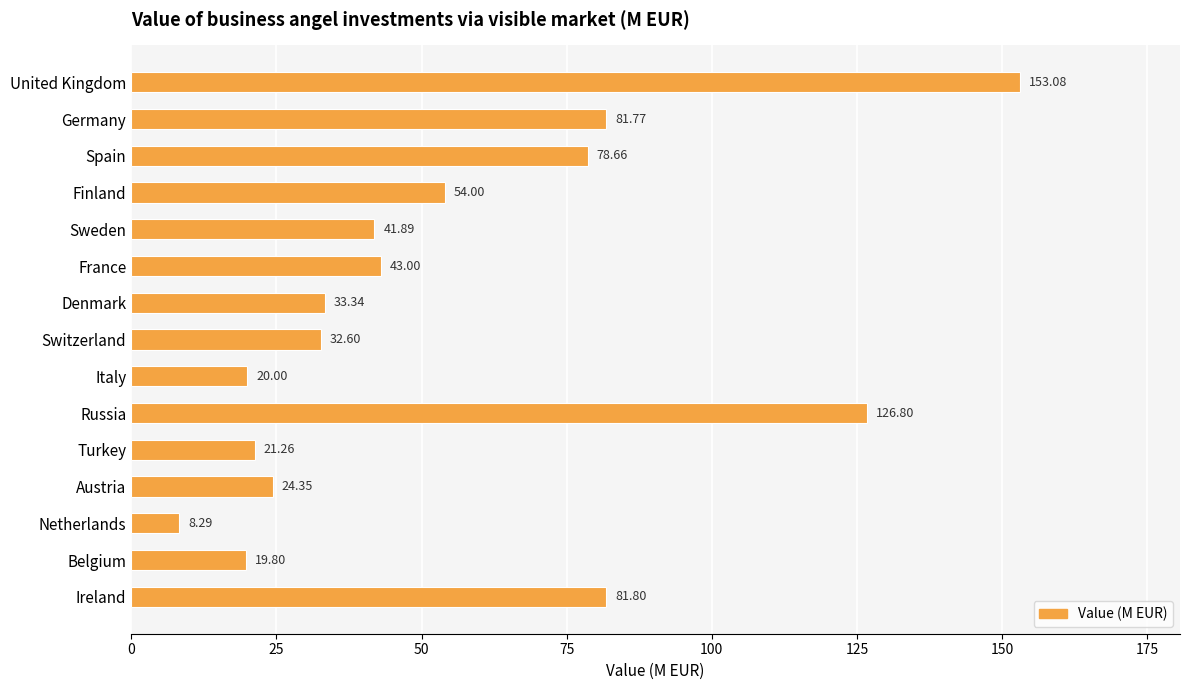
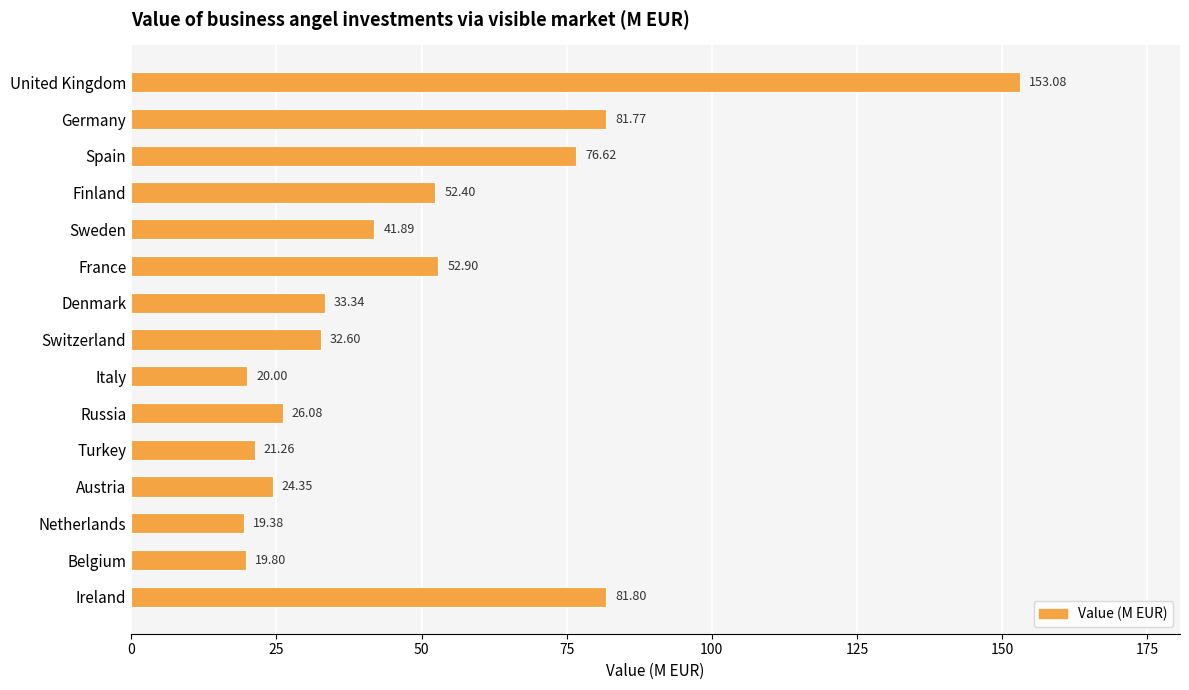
Spain: 78.66 -> 76.62
Finland: 54.00 -> 52.40
France: 43.00 -> 52.90
Russia: 126.80 -> 26.08
Netherlands: 8.29 -> 19.38
